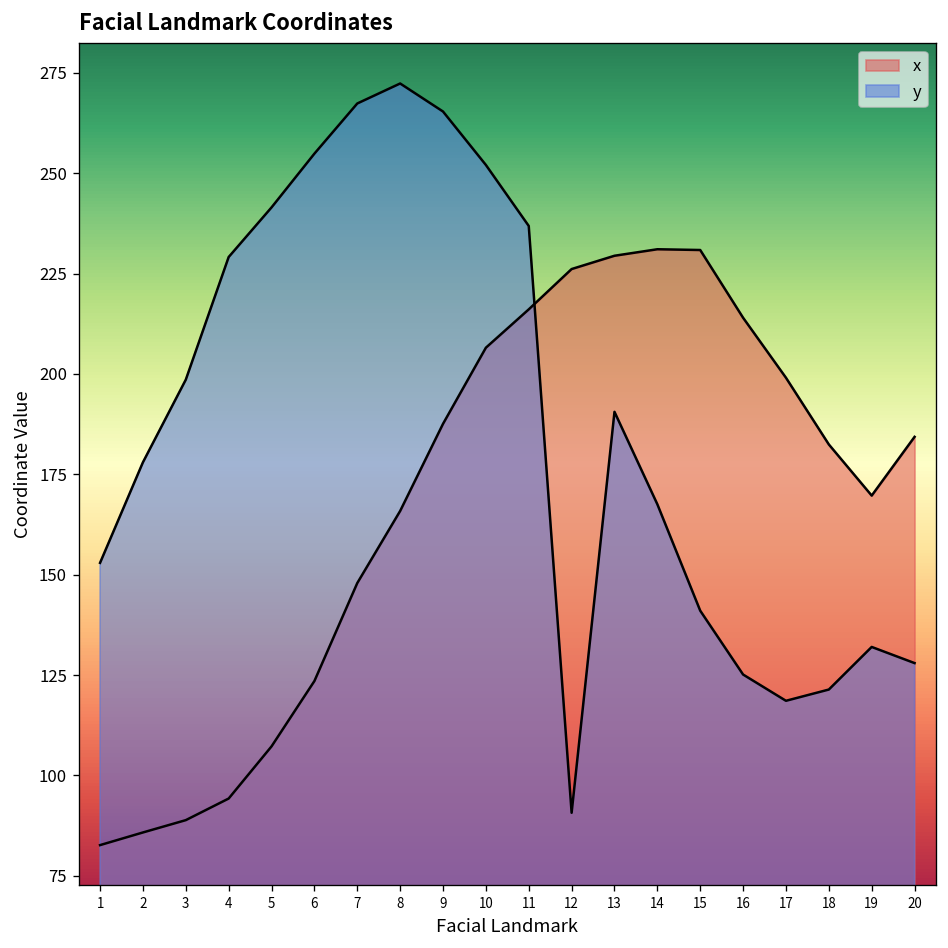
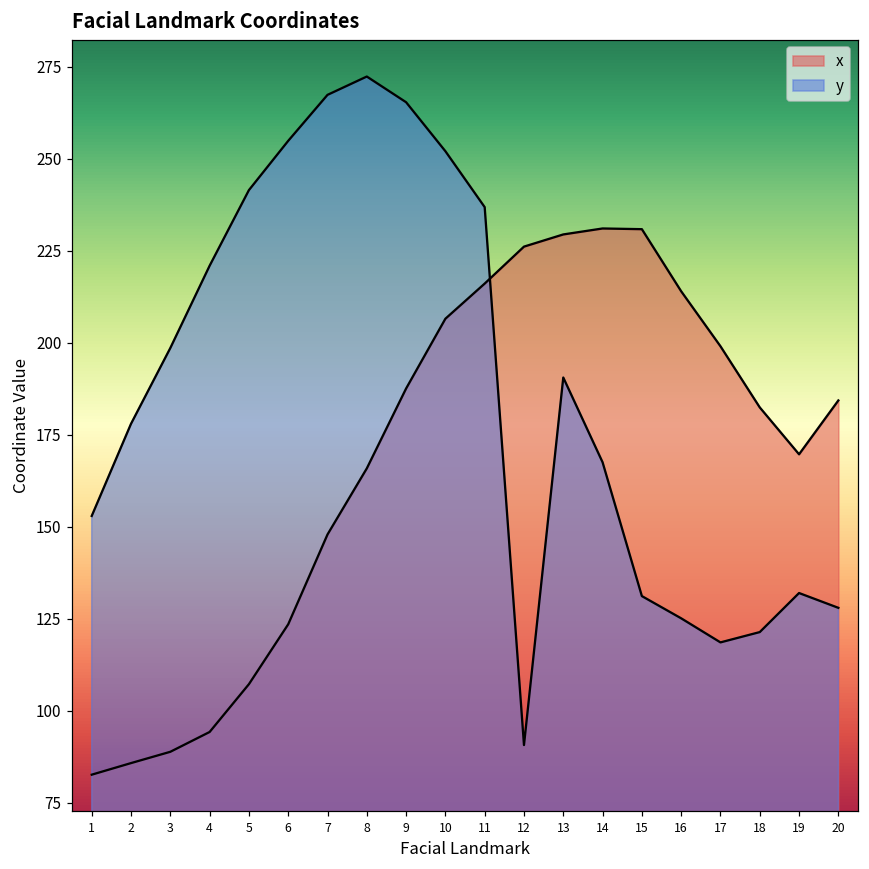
y, 4: 229 -> 221
y, 15: 141 -> 131
